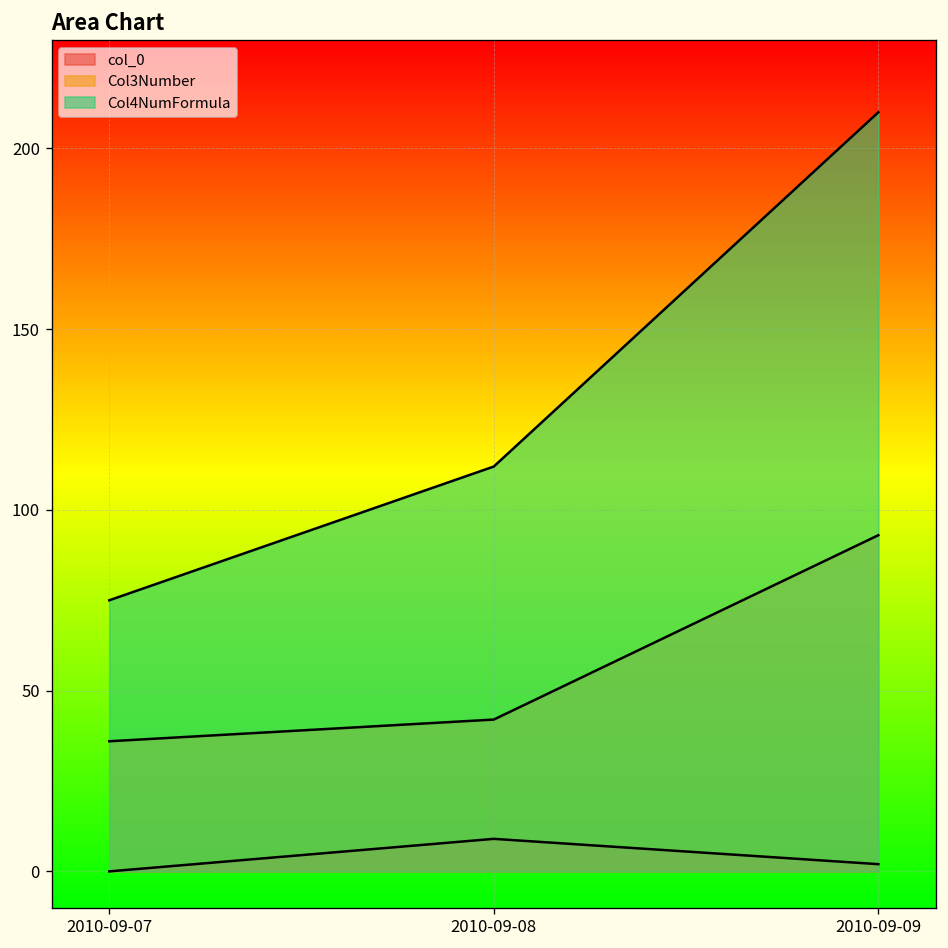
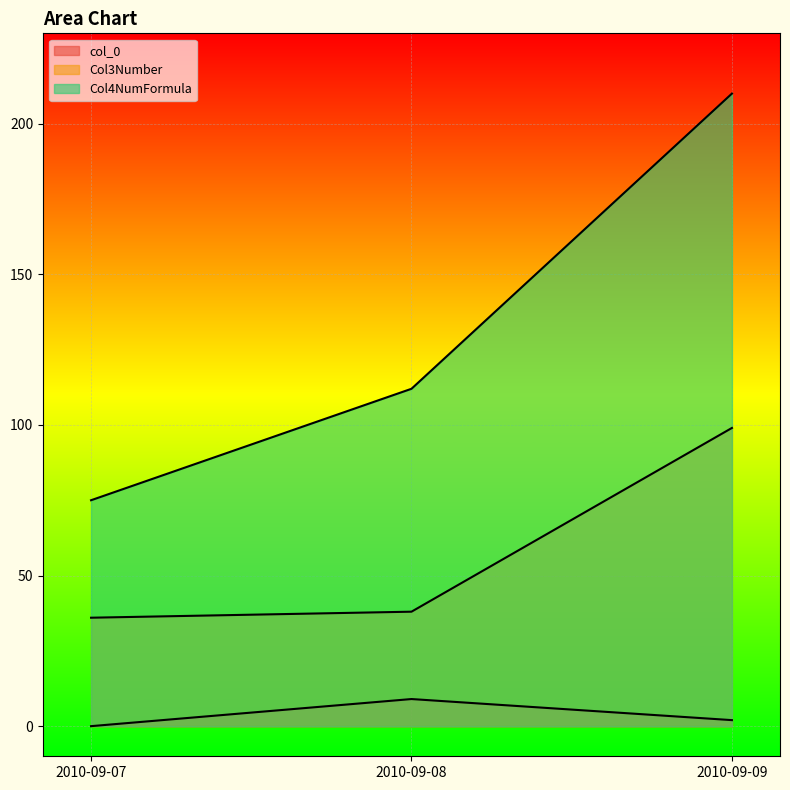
Col3Number, 2010-09-08: 42 -> 38
Col3Number, 2010-09-09: 93 -> 99
